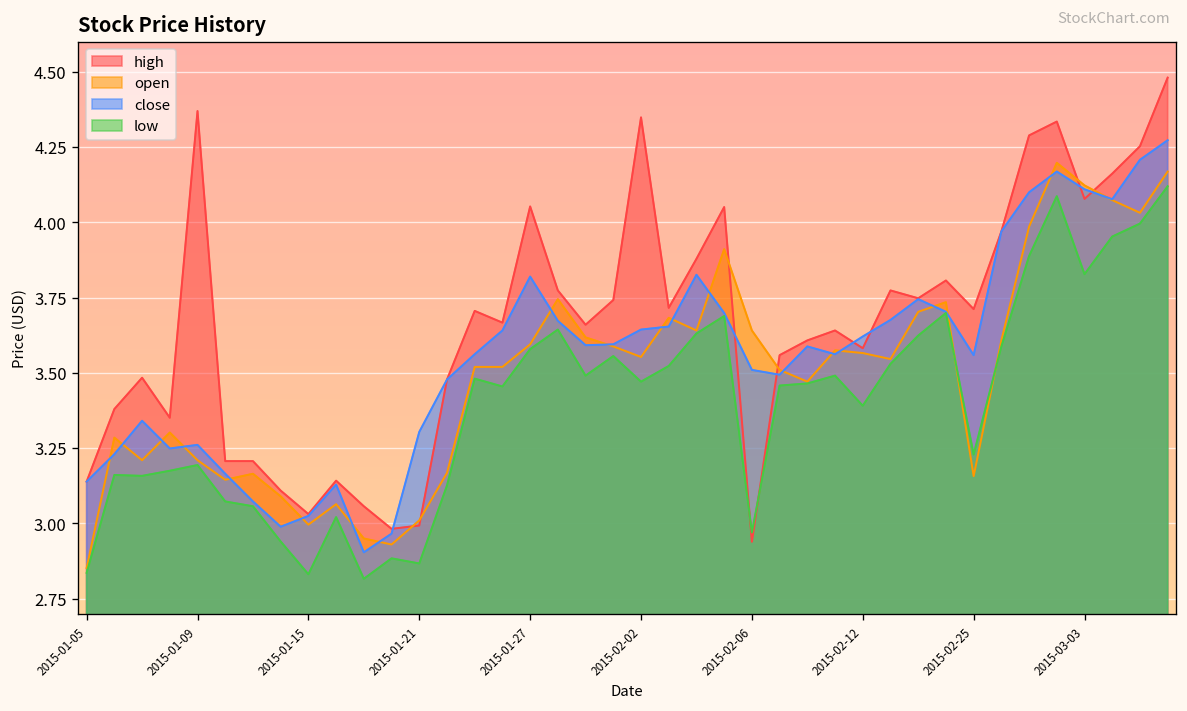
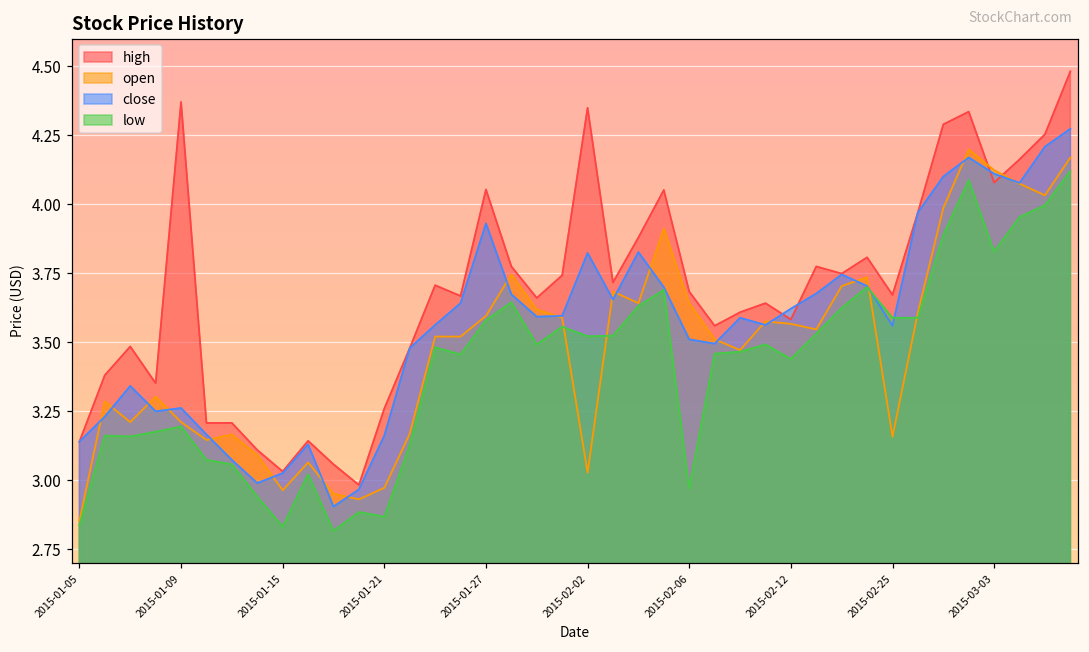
open, 2015-01-15: 3.00 -> 2.96
high, 2015-01-21: 2.99 -> 3.26
open, 2015-01-21: 3.01 -> 2.97
close, 2015-01-21: 3.30 -> 3.16
close, 2015-01-27: 3.82 -> 3.93
open, 2015-02-02: 3.55 -> 3.03
close, 2015-02-02: 3.64 -> 3.82
low, 2015-02-02: 3.47 -> 3.52
high, 2015-02-06: 2.94 -> 3.68
low, 2015-02-12: 3.39 -> 3.44
high, 2015-02-25: 3.71 -> 3.67
low, 2015-02-25: 3.23 -> 3.59
